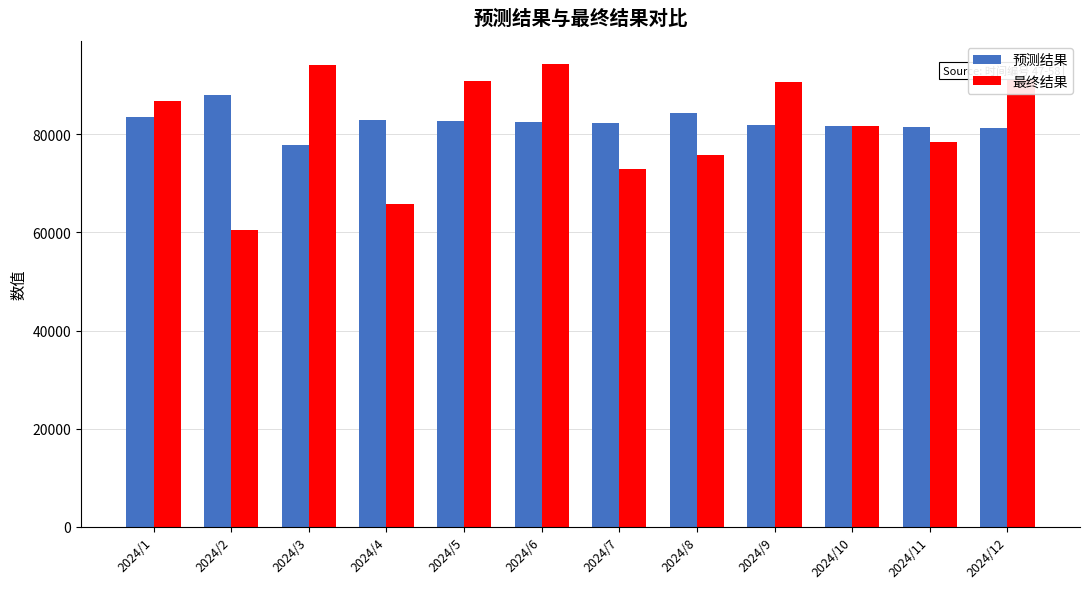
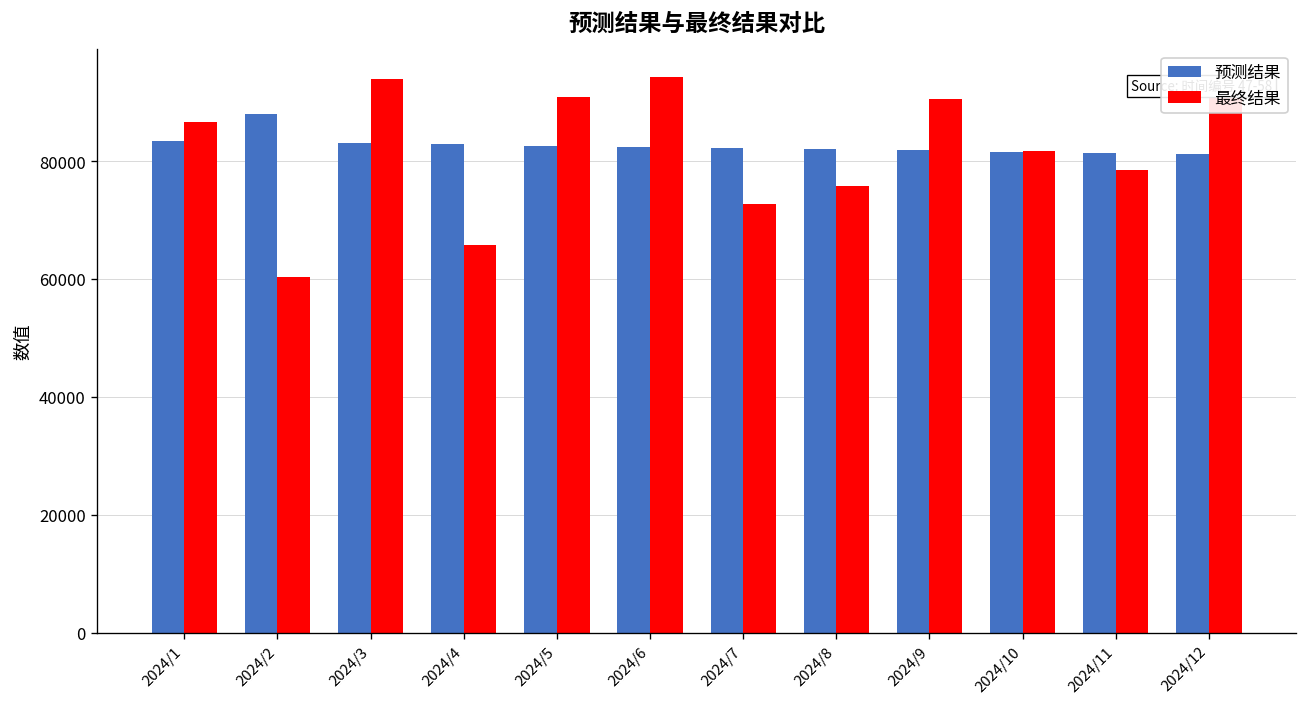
预测结果, 2024/3: 78000 -> 83000
预测结果, 2024/8: 84000 -> 82000
